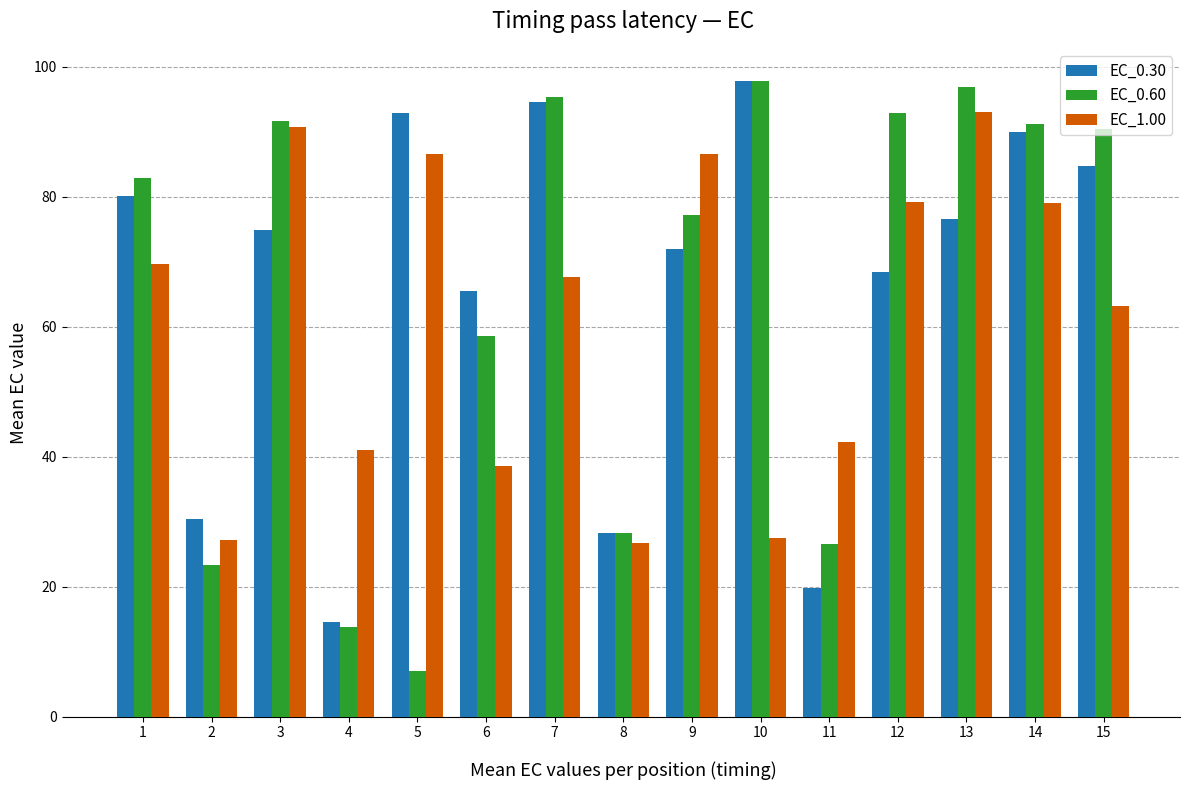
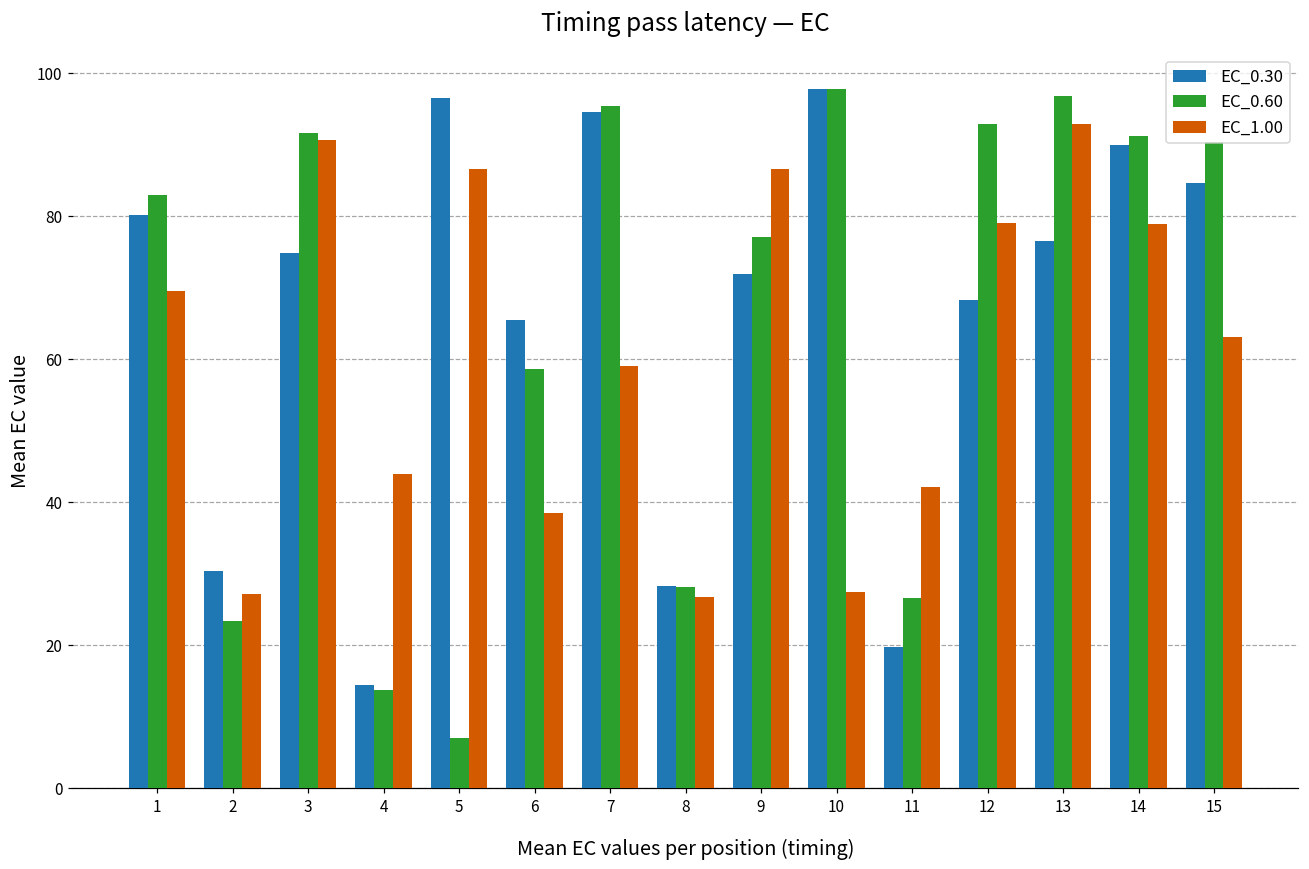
EC_1.00, 4: 41 -> 44
EC_0.30, 5: 93 -> 97
EC_1.00, 7: 68 -> 59
